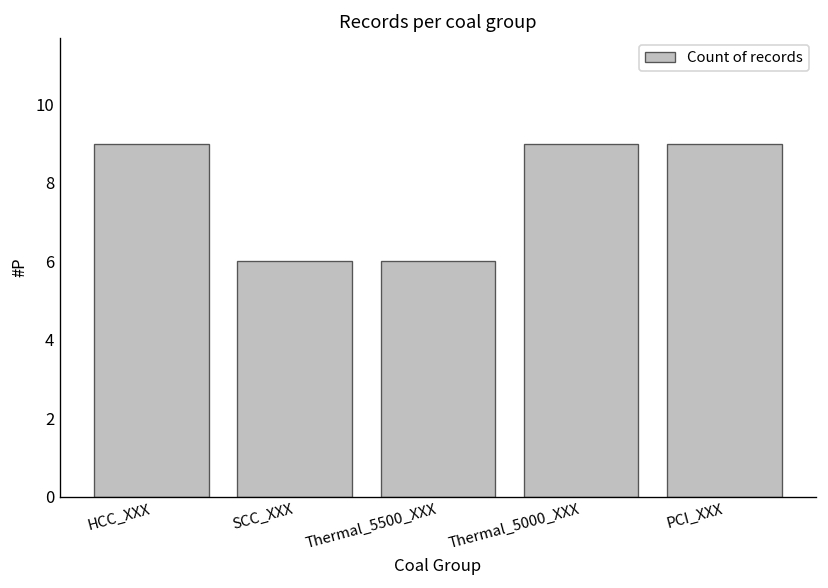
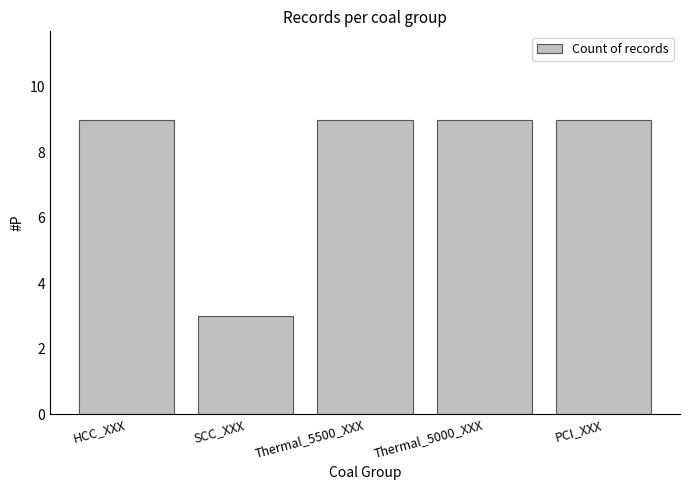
SCC_XXX: 6 -> 3
Thermal_5500_XXX: 6 -> 9
